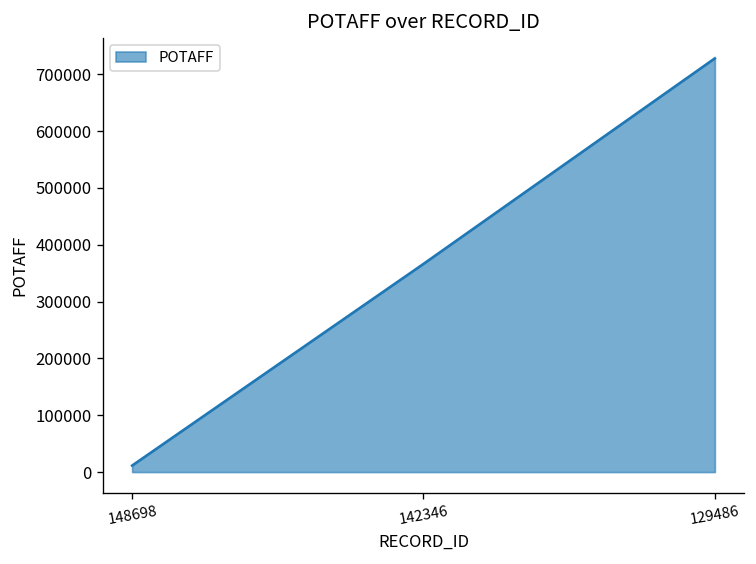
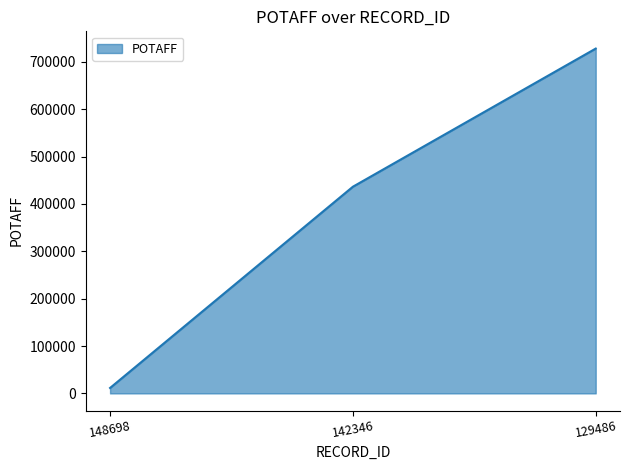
142346: 370000 -> 440000
